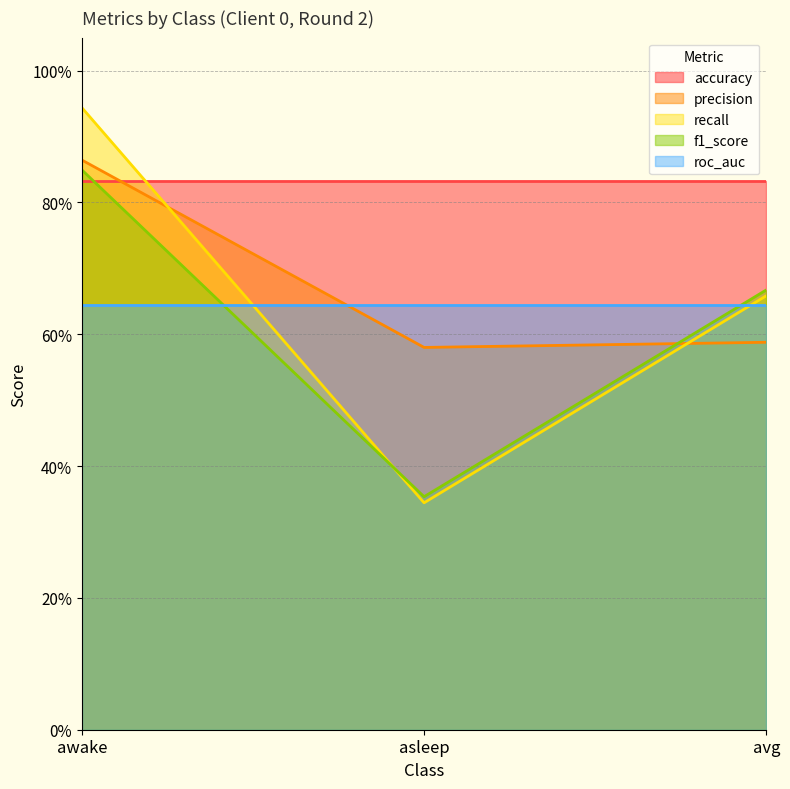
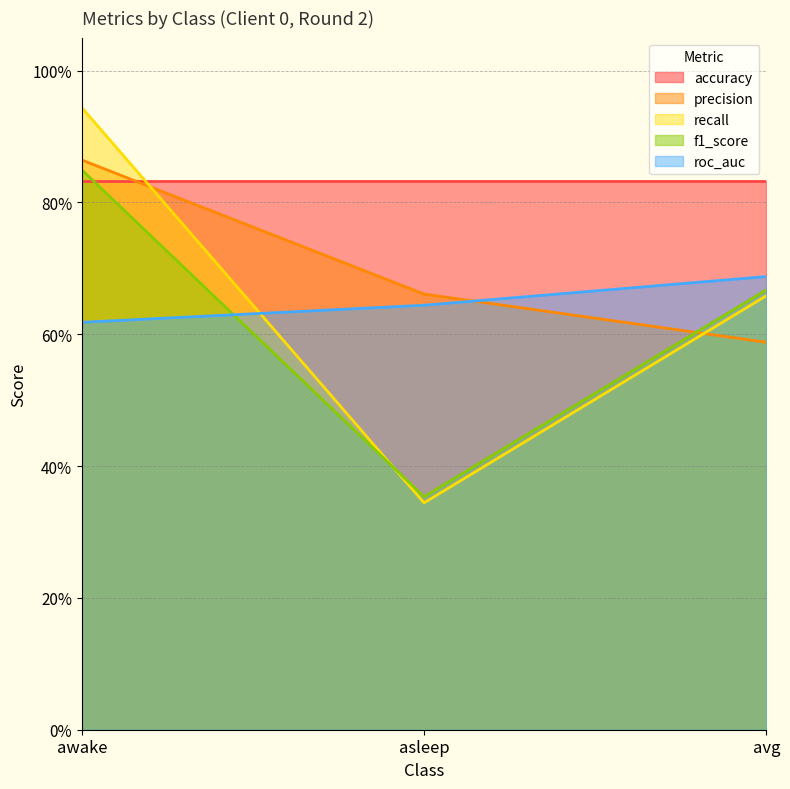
roc_auc, awake: 64% -> 62%
precision, asleep: 58% -> 66%
roc_auc, avg: 64% -> 69%
